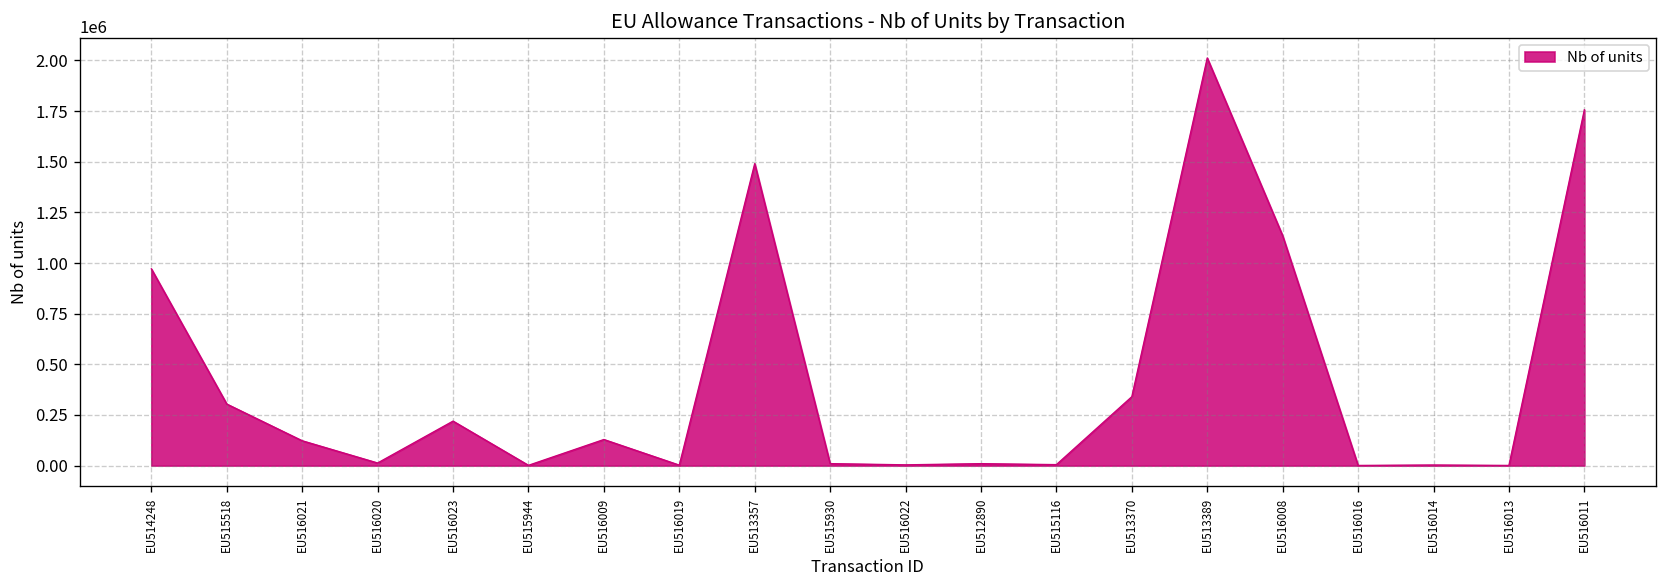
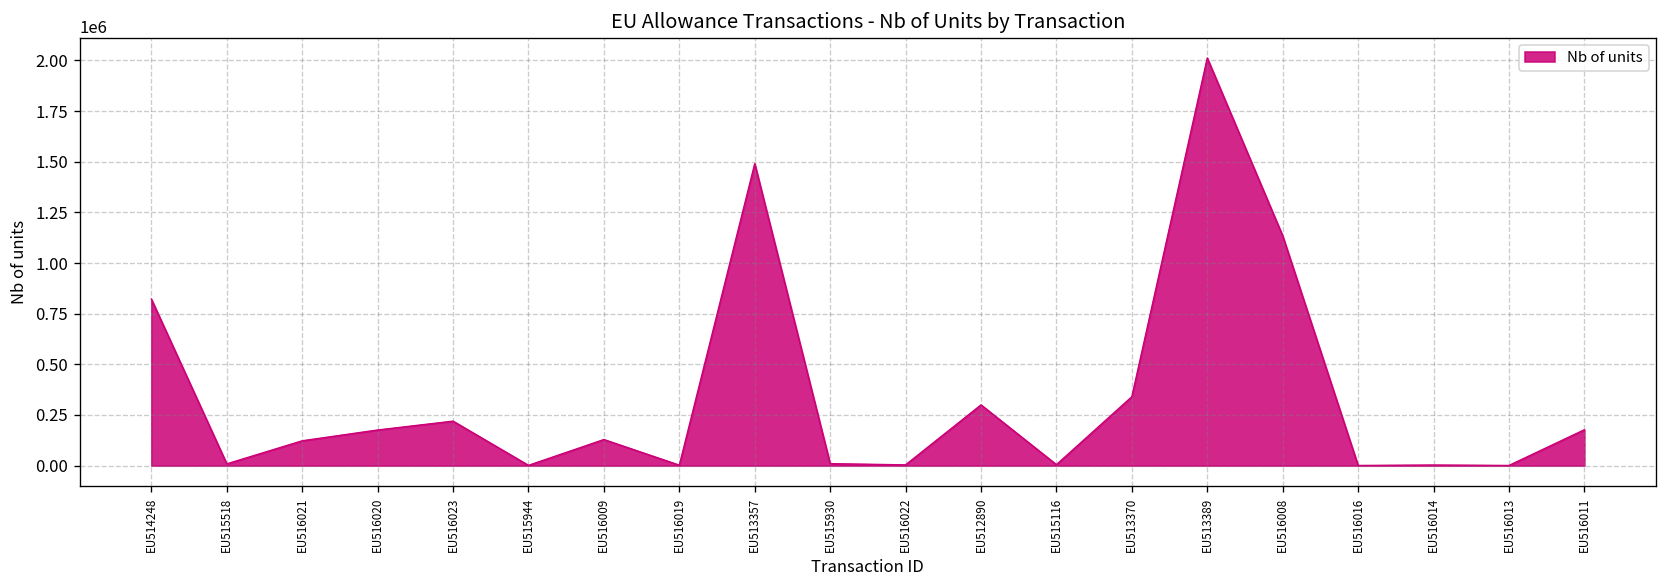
EU514248: 970000 -> 820000
EU515518: 300000 -> 10000
EU516020: 10000 -> 180000
EU512890: 10000 -> 300000
EU516011: 1760000 -> 180000
